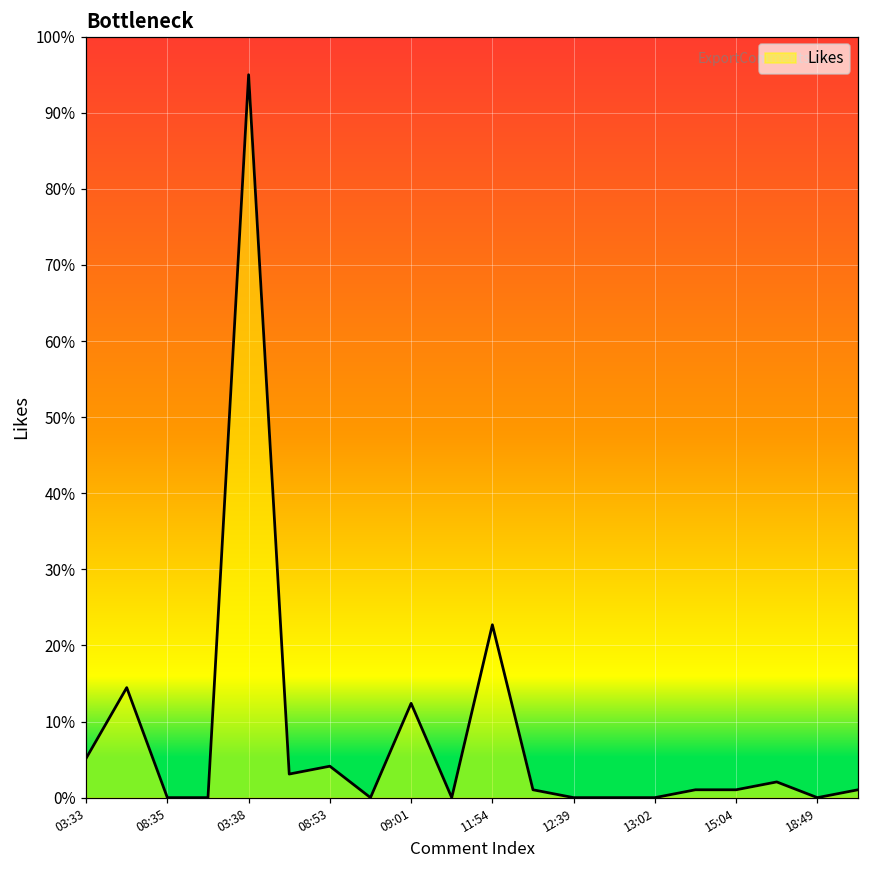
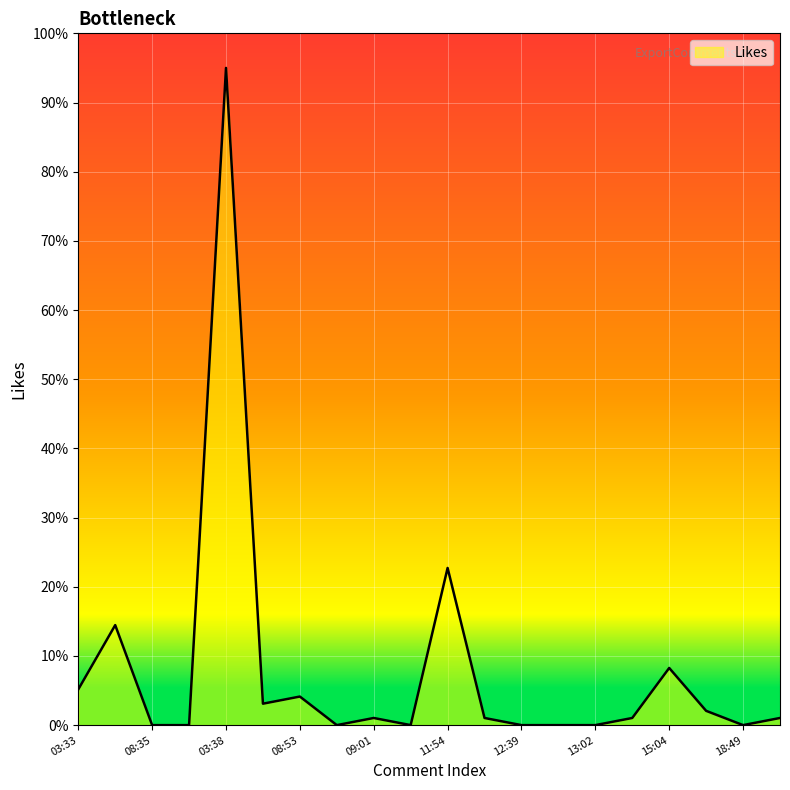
09:01: 12% -> 1%
15:04: 1% -> 8%
